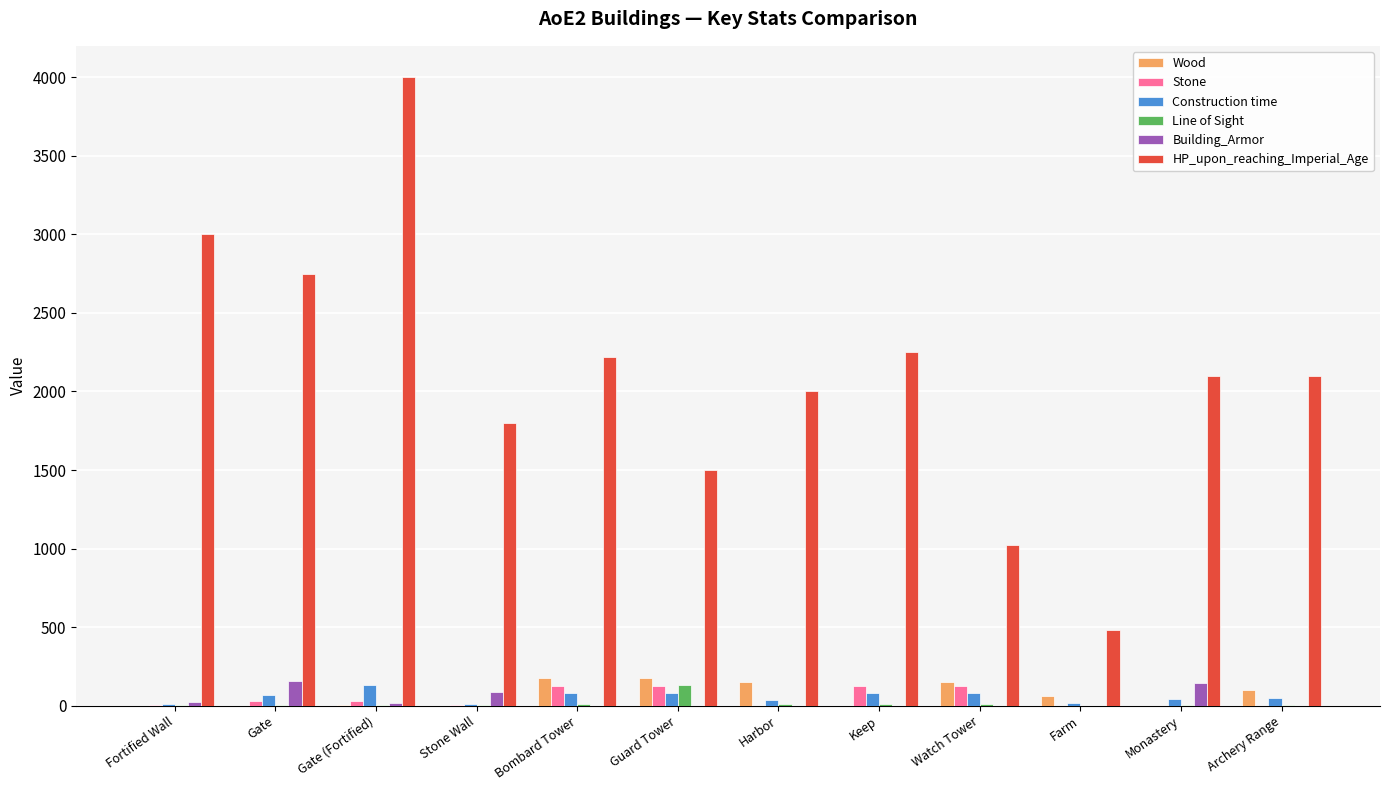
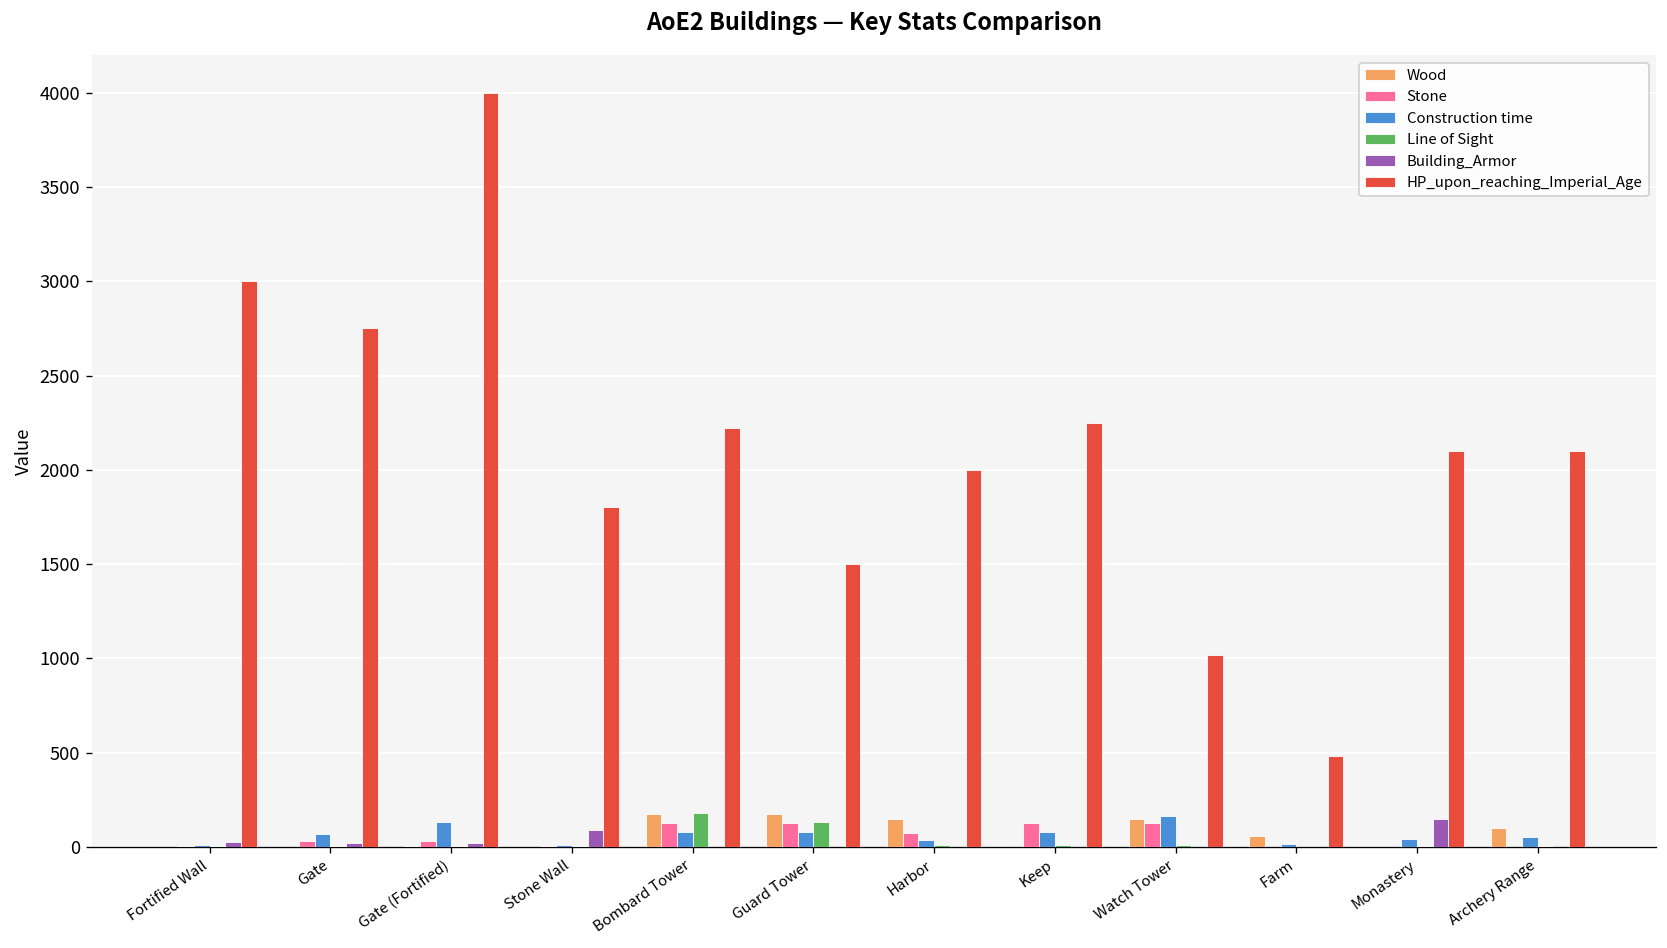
Building_Armor, Gate: 160 -> 20
Line of Sight, Bombard Tower: 10 -> 180
Stone, Harbor: 0 -> 70
Construction time, Watch Tower: 80 -> 160
